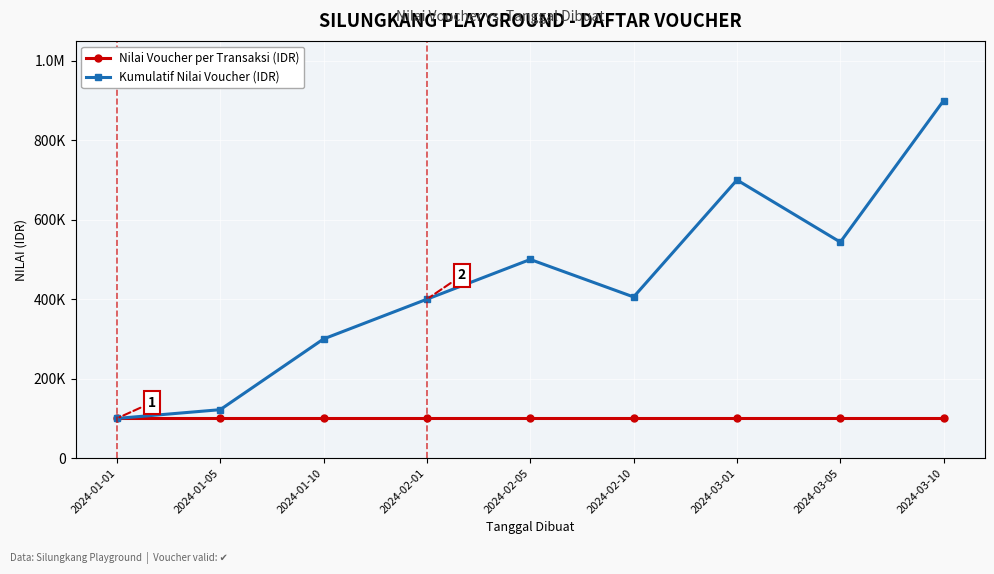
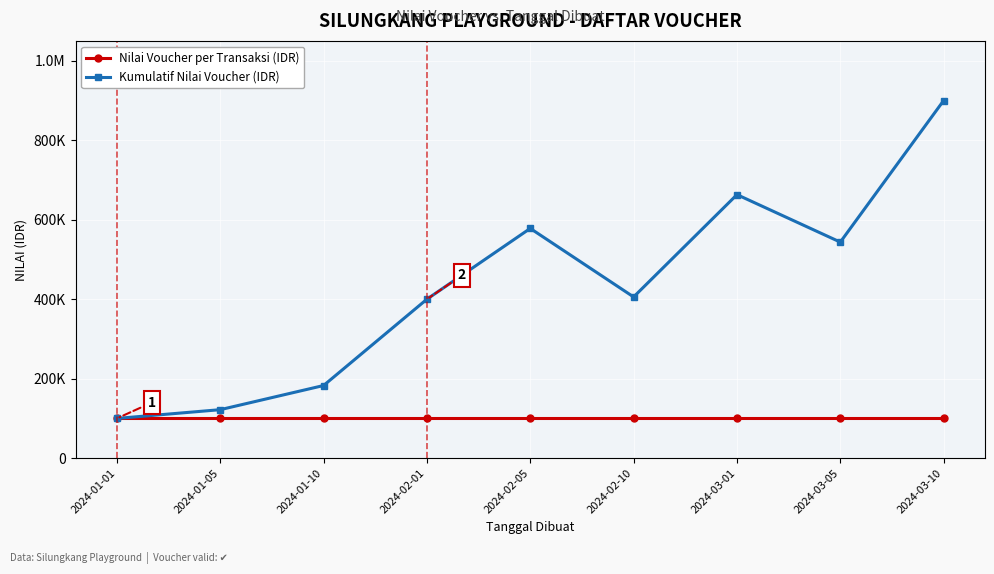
Kumulatif Nilai Voucher (IDR), 2024-01-10: 300000 -> 180000
Kumulatif Nilai Voucher (IDR), 2024-02-05: 500000 -> 580000
Kumulatif Nilai Voucher (IDR), 2024-03-01: 700000 -> 660000
